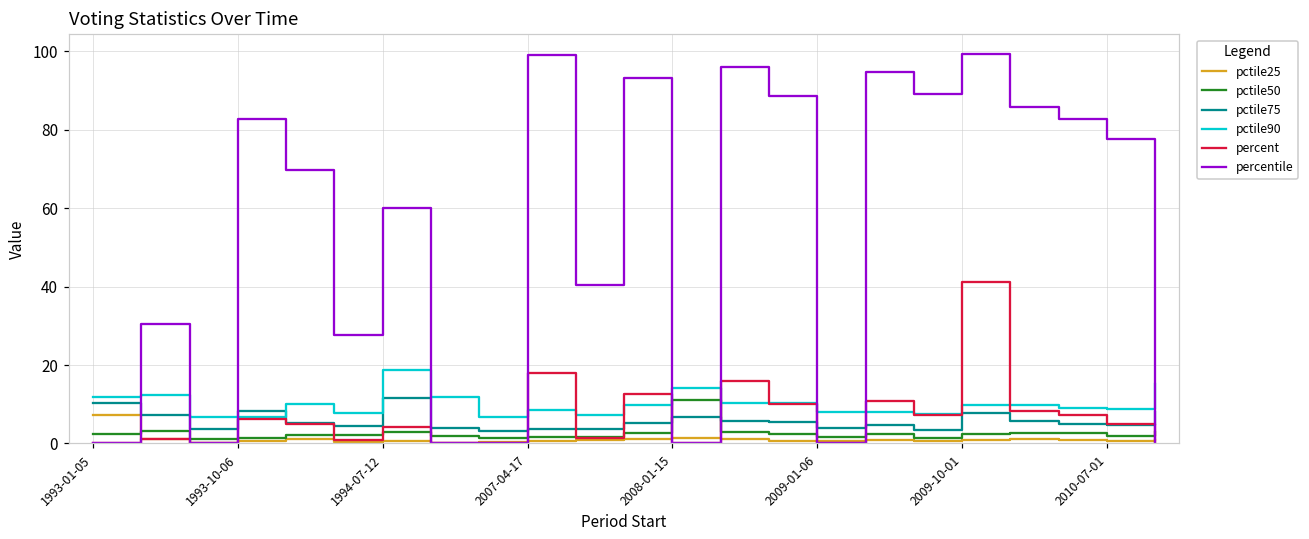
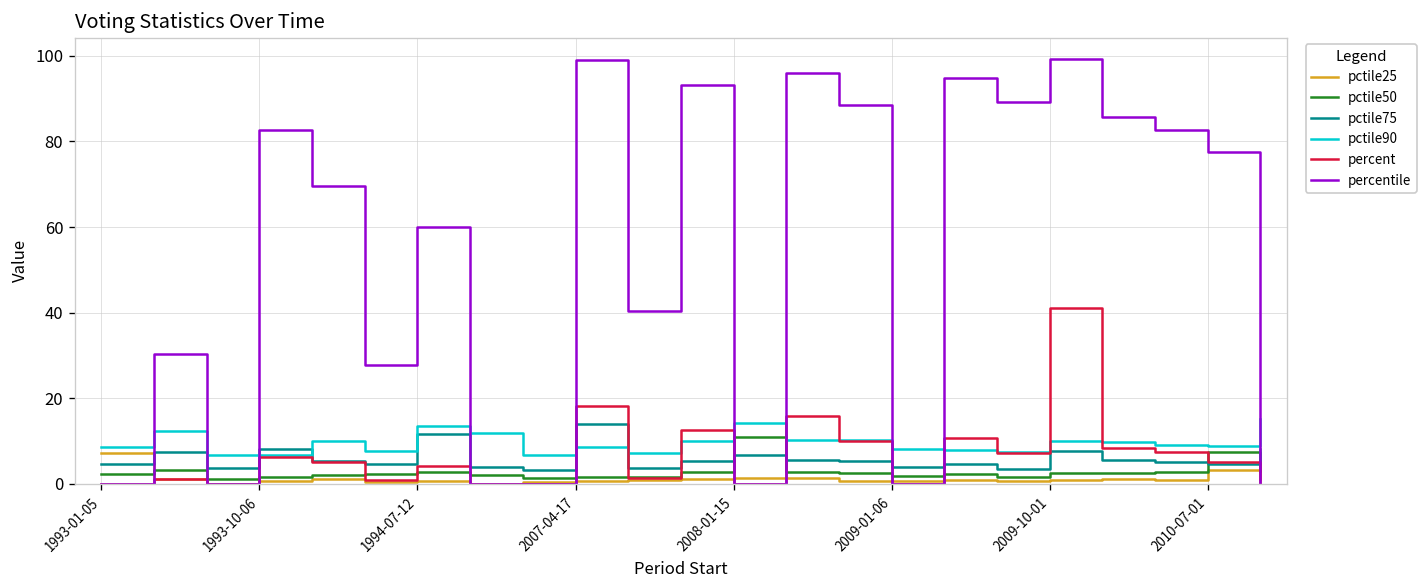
pctile75, 1993-01-05: 10 -> 5
pctile90, 1993-01-05: 12 -> 9
pctile90, 1994-07-12: 19 -> 13
pctile75, 2007-04-17: 4 -> 14
pctile25, 2010-07-01: 1 -> 3
pctile50, 2010-07-01: 2 -> 7
